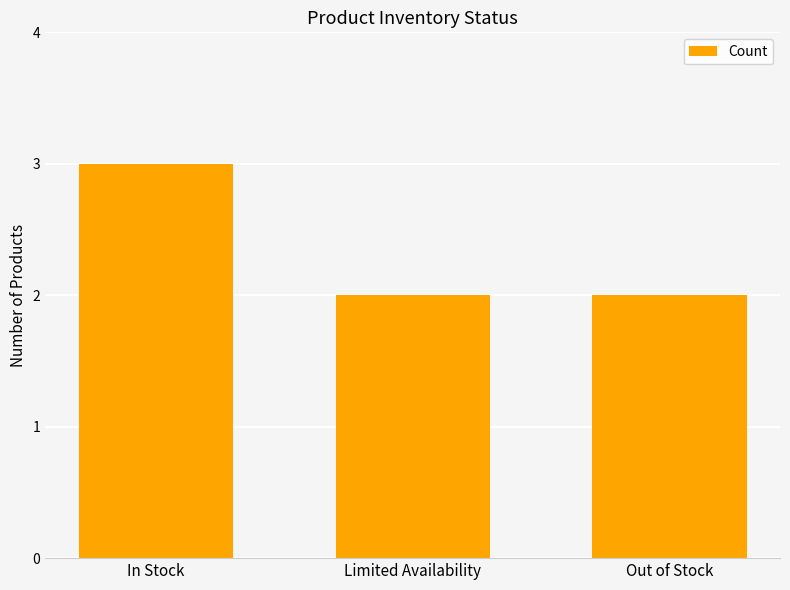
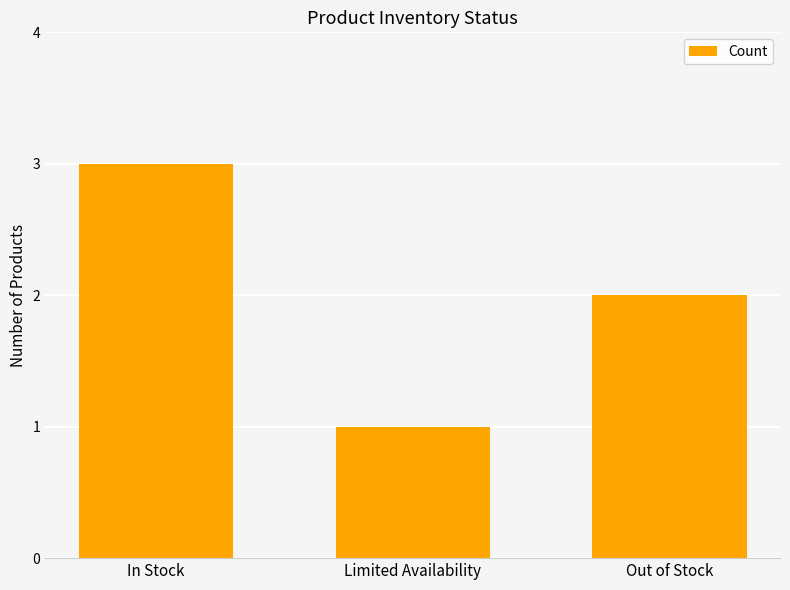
Limited Availability: 2 -> 1
